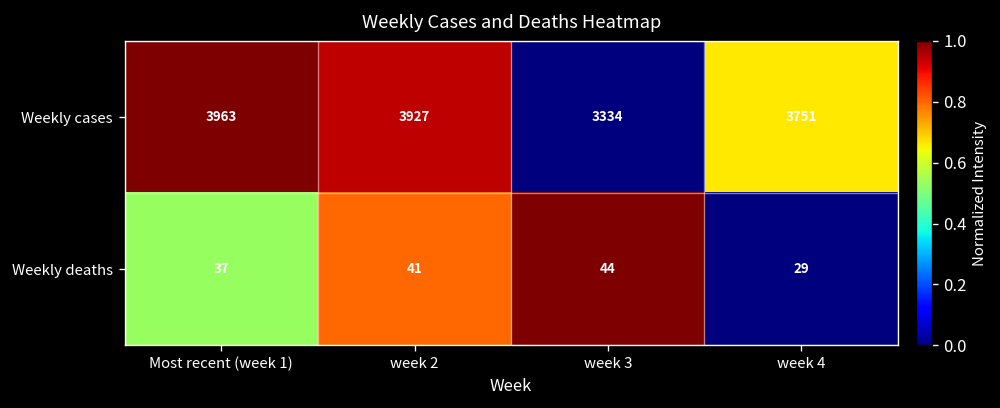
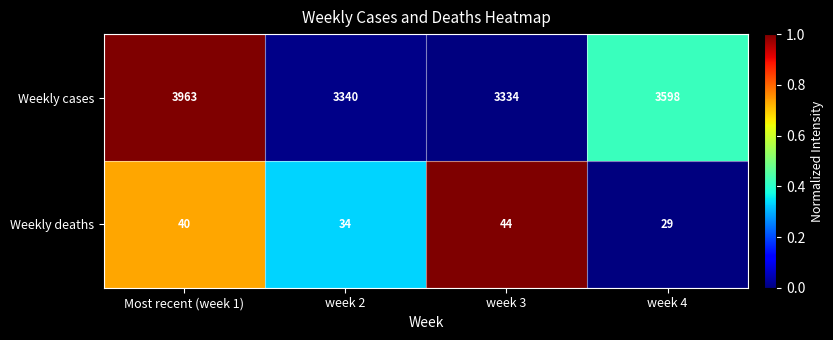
Weekly cases, week 2: 3927 -> 3340
Weekly cases, week 4: 3751 -> 3598
Weekly deaths, Most recent (week 1): 37 -> 40
Weekly deaths, week 2: 41 -> 34
